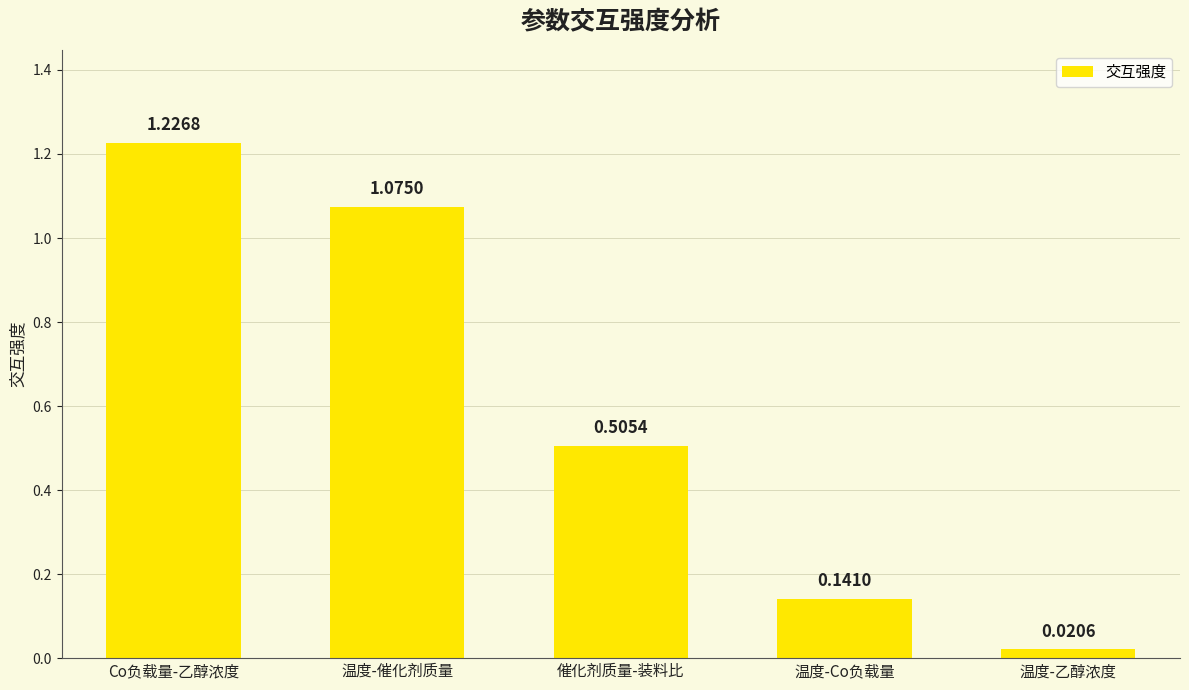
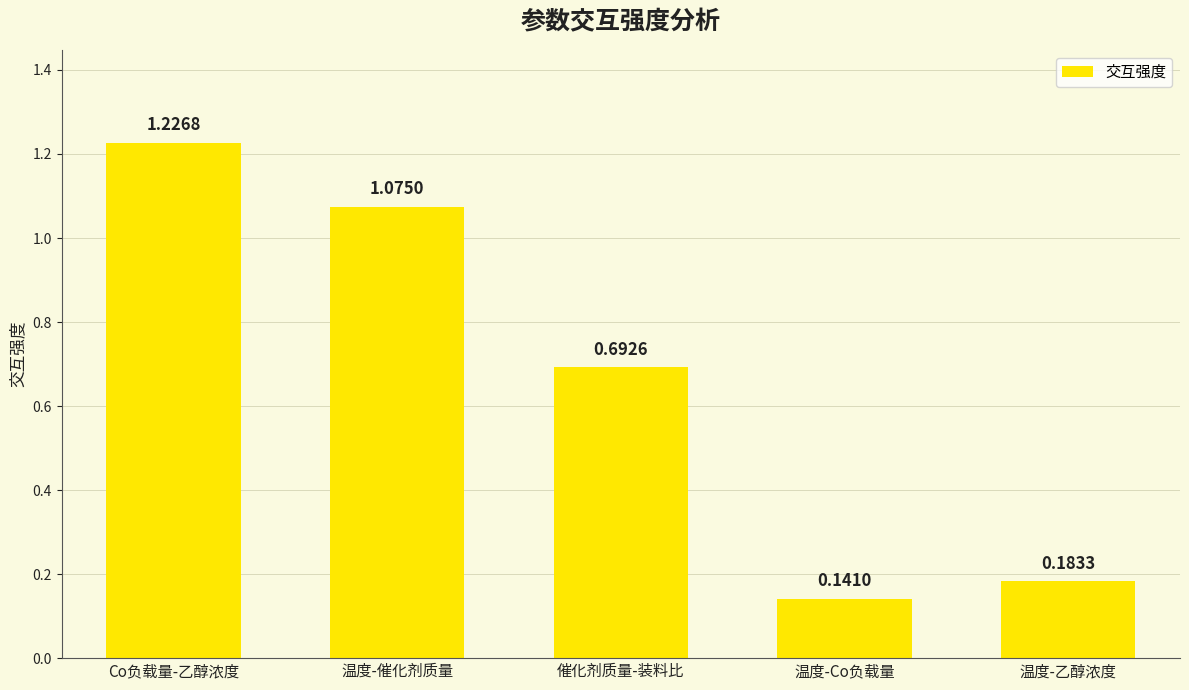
催化剂质量-装料比: 0.5054 -> 0.6926
温度-乙醇浓度: 0.0206 -> 0.1833
